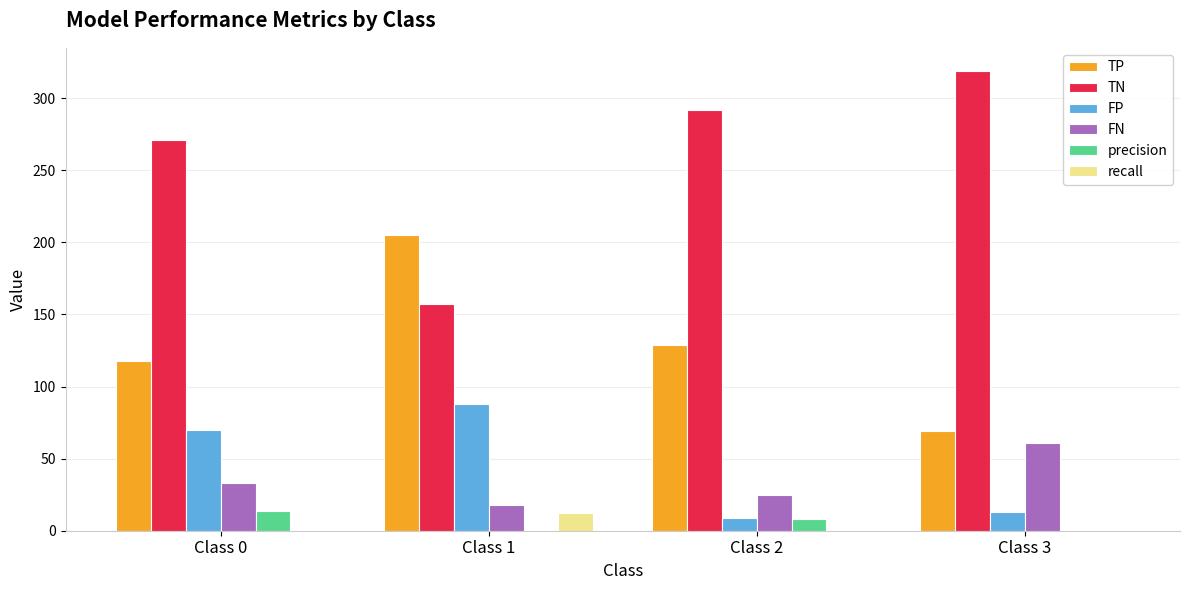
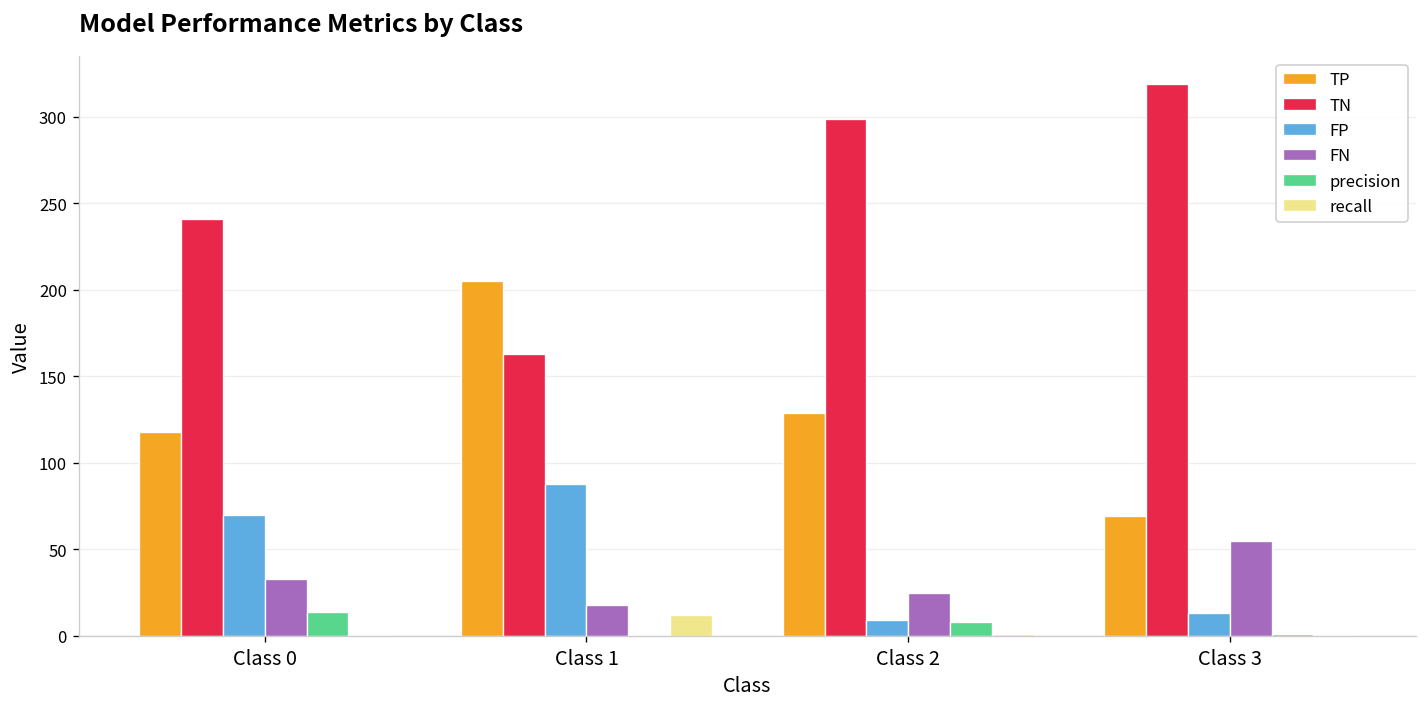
TN, Class 0: 271 -> 241
TN, Class 1: 157 -> 163
TN, Class 2: 292 -> 299
FN, Class 3: 61 -> 55
